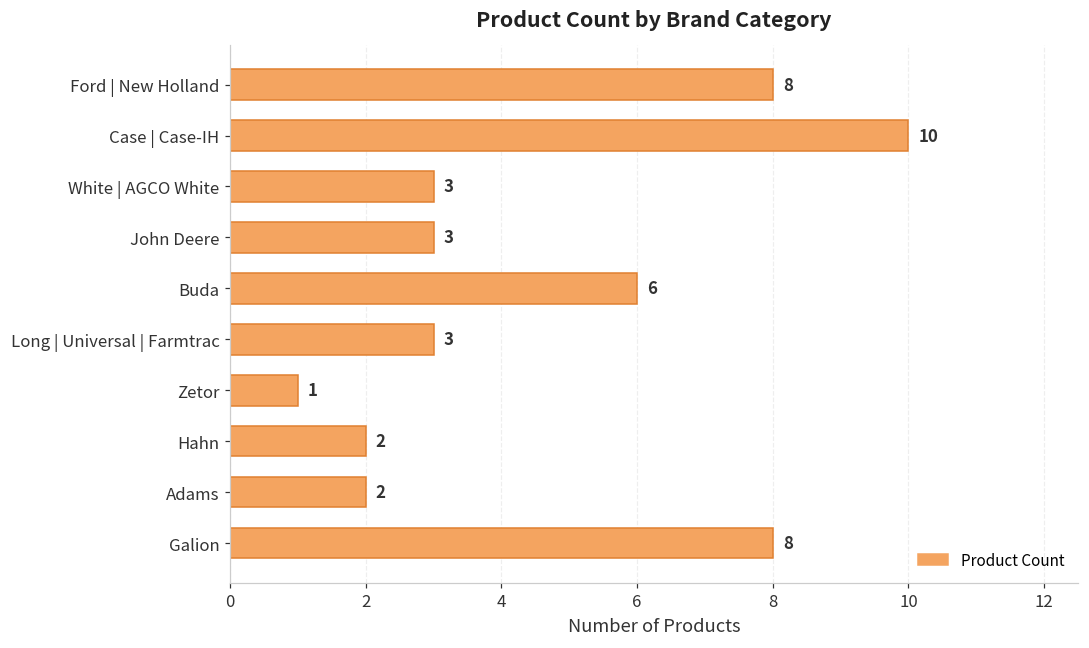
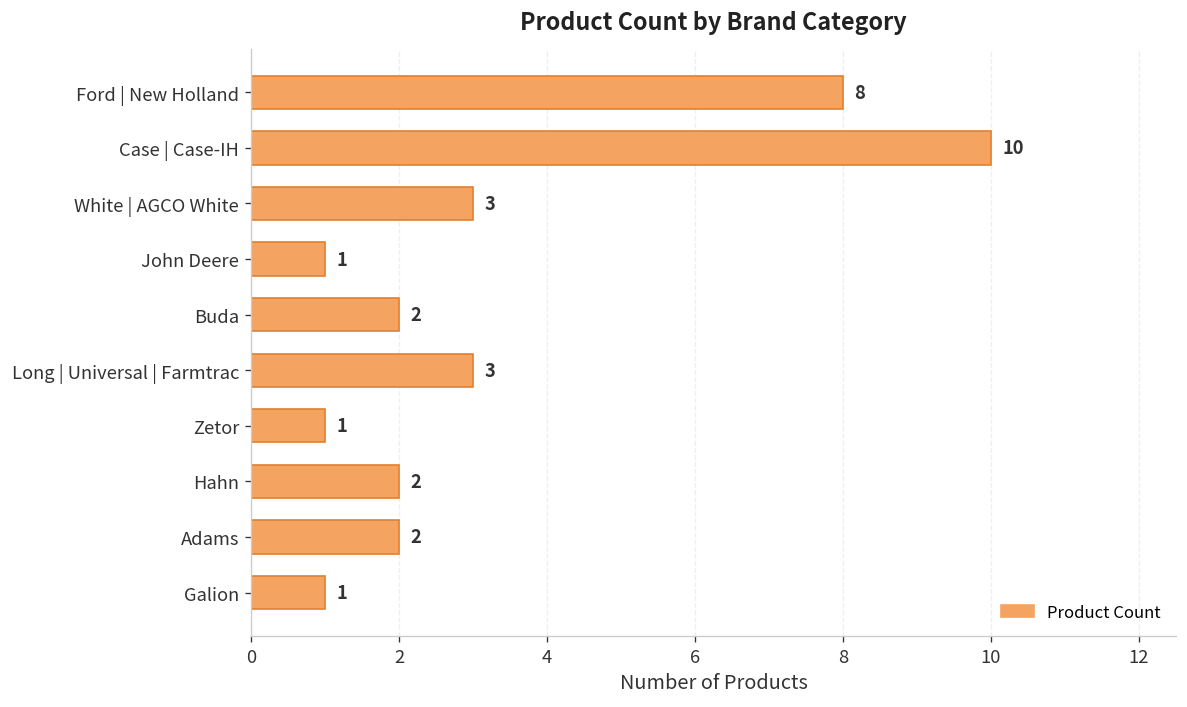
John Deere: 3 -> 1
Buda: 6 -> 2
Galion: 8 -> 1
